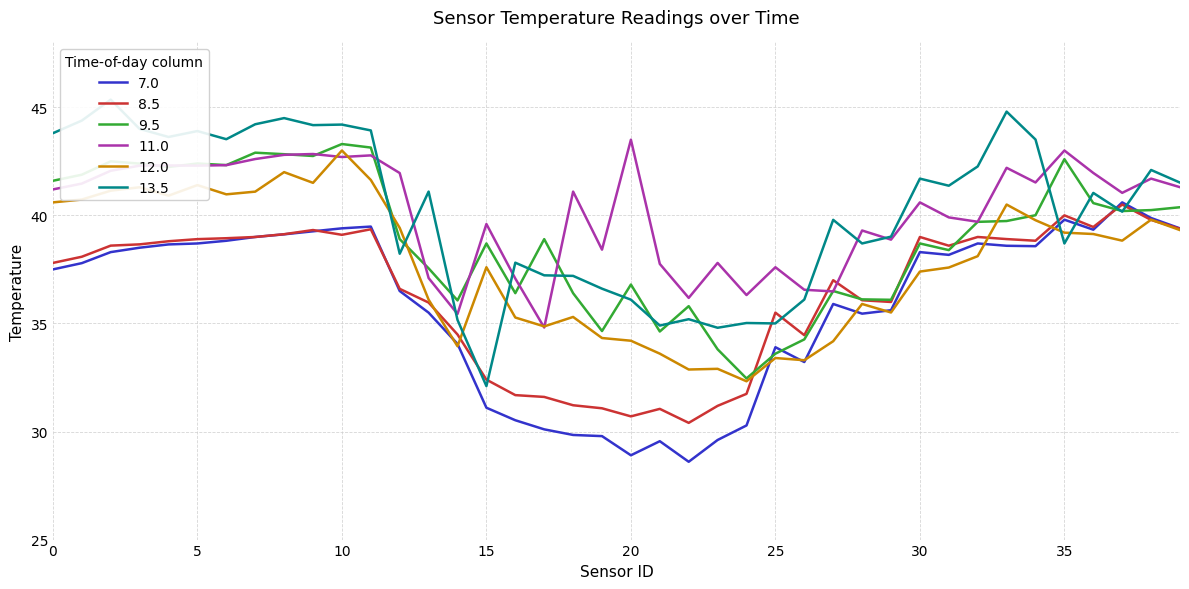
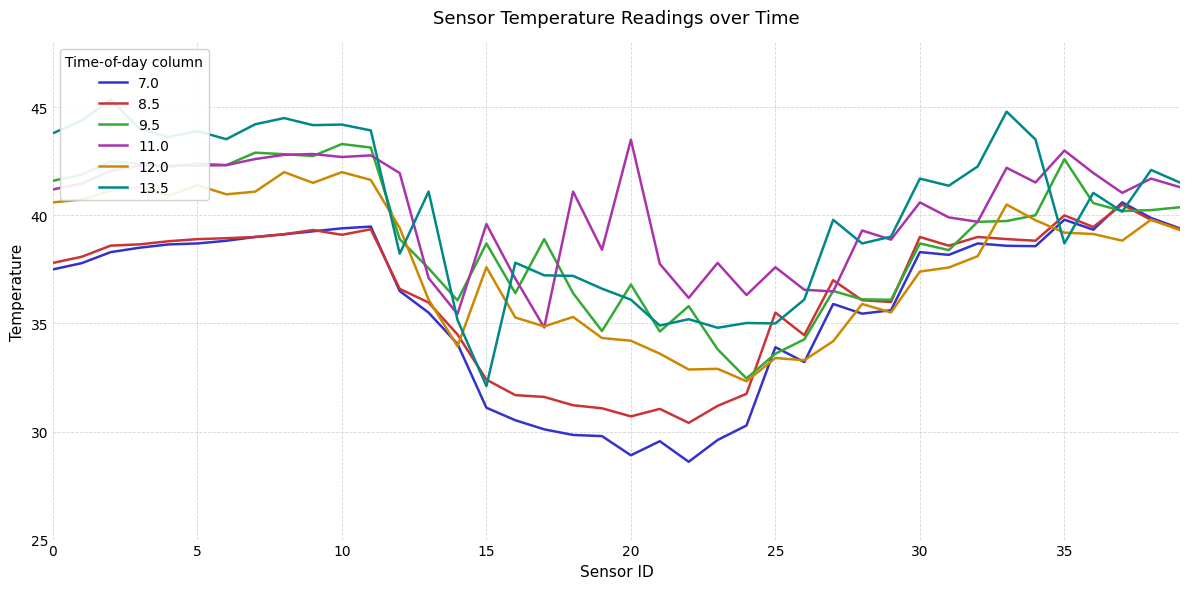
12.0, 10: 43 -> 42
